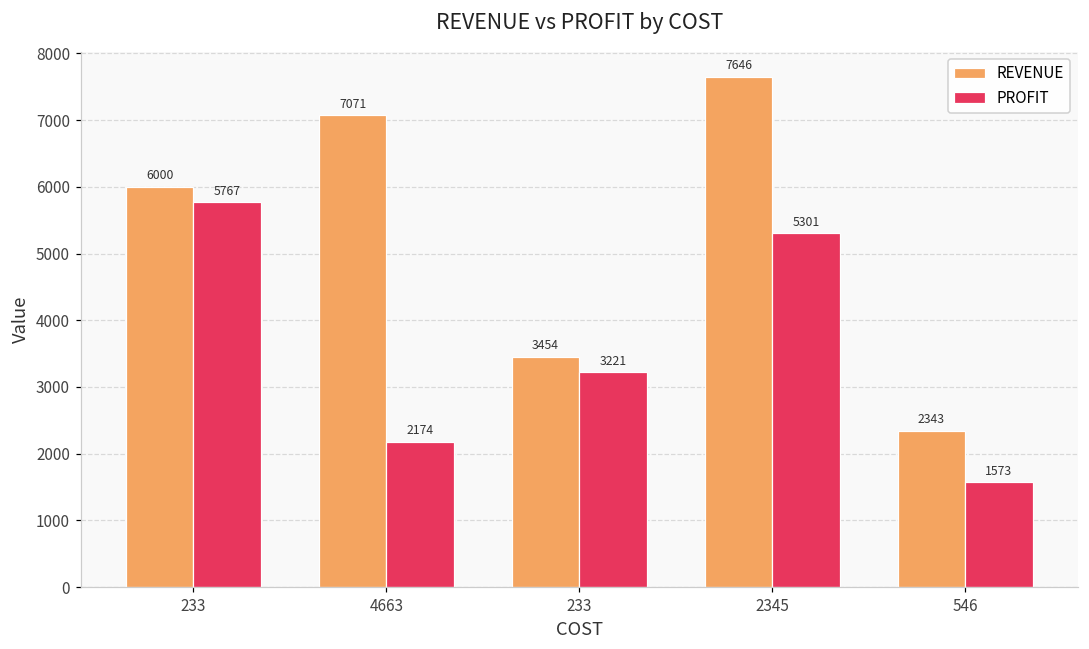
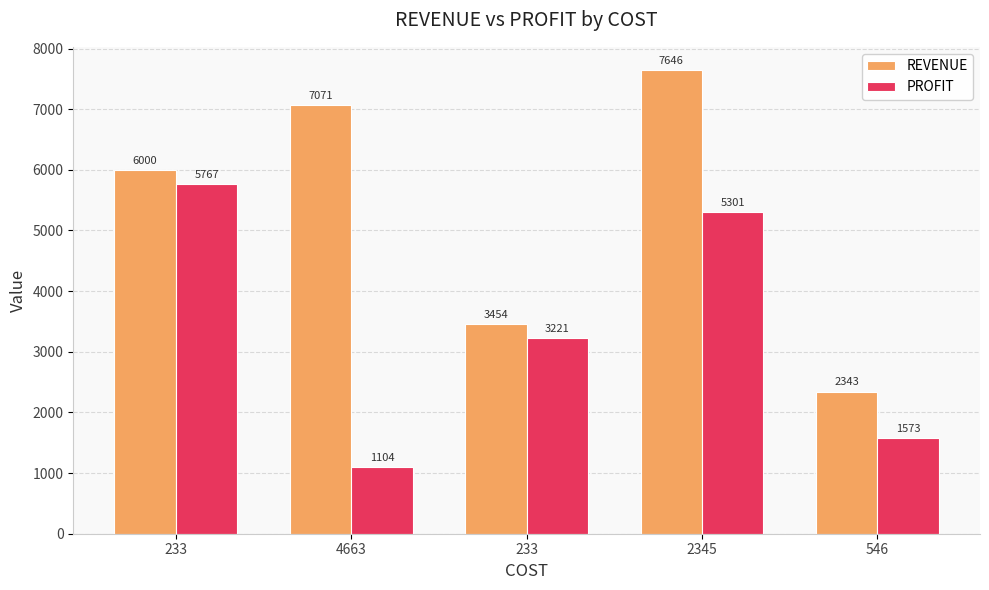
PROFIT, 4663: 2174 -> 1104
